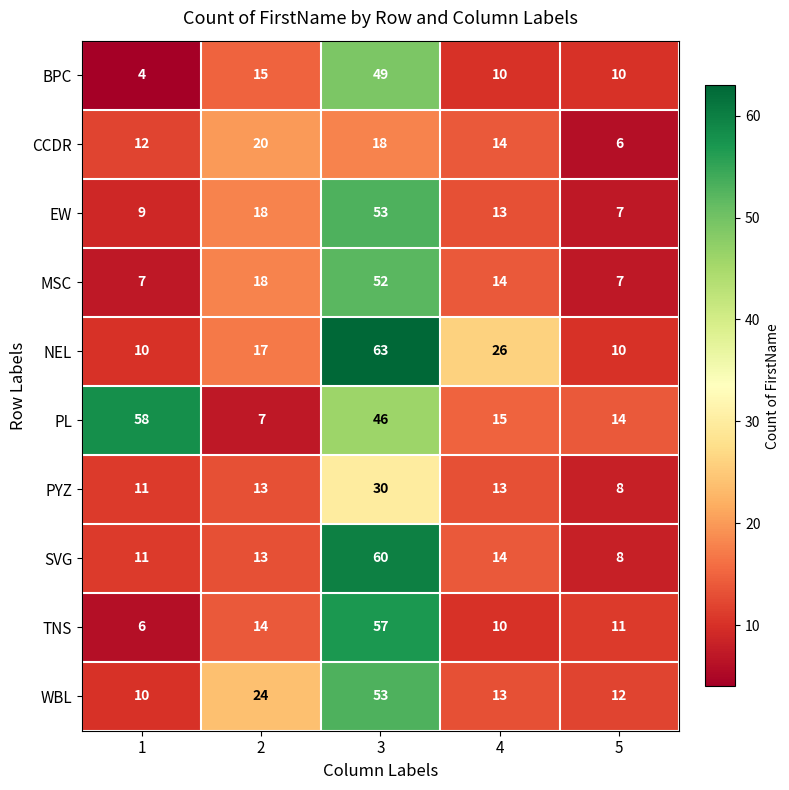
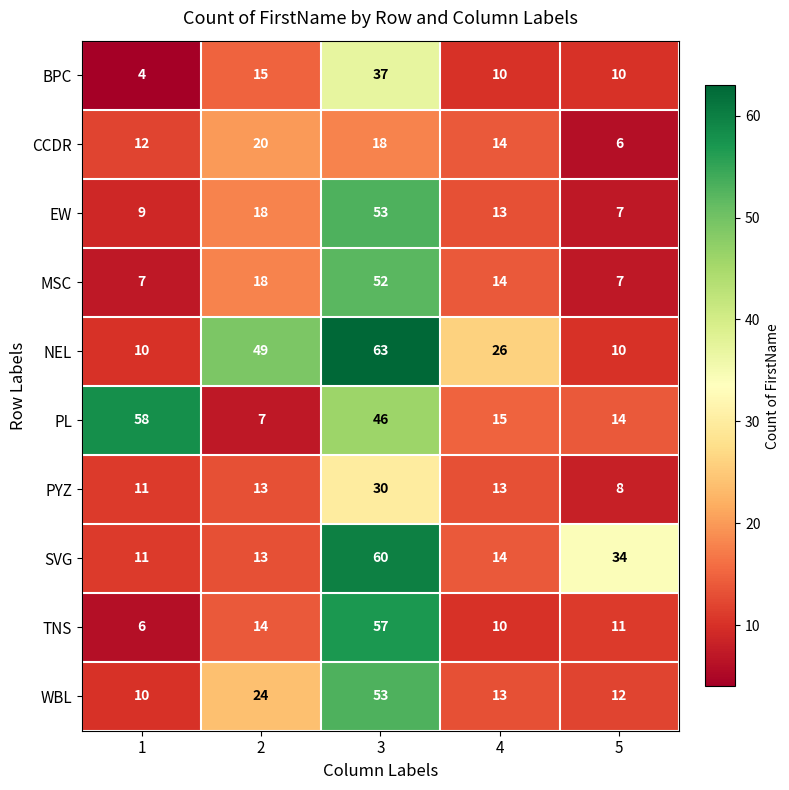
BPC, 3: 49 -> 37
NEL, 2: 17 -> 49
SVG, 5: 8 -> 34
